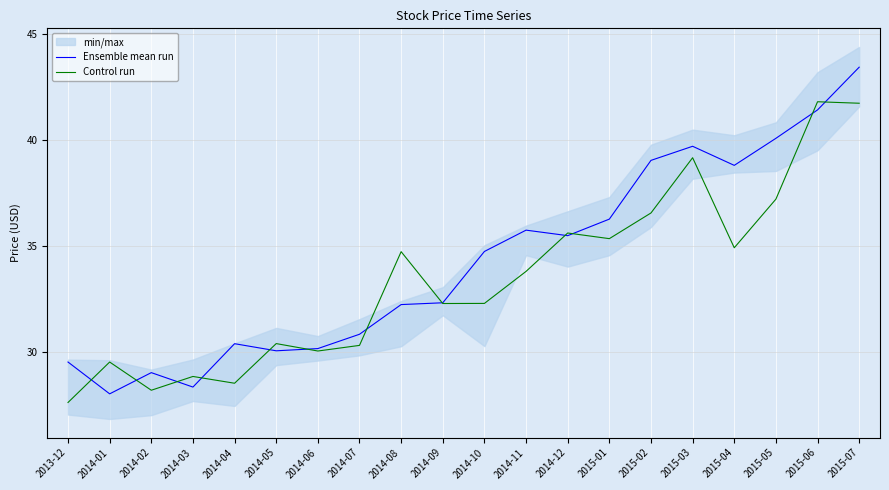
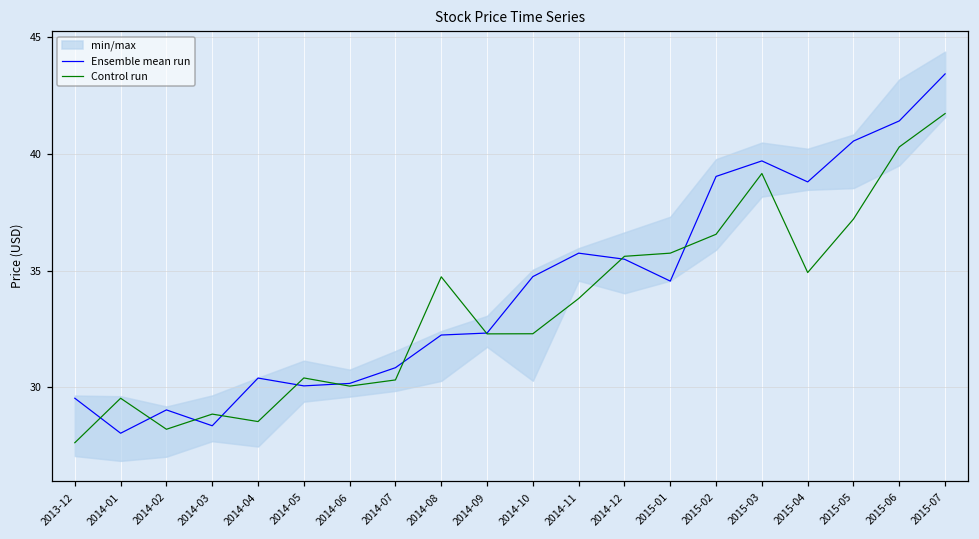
Ensemble mean run, 2015-01: 36.3 -> 34.5
Control run, 2015-01: 35.3 -> 35.7
Ensemble mean run, 2015-05: 40.1 -> 40.6
Control run, 2015-06: 41.8 -> 40.3
